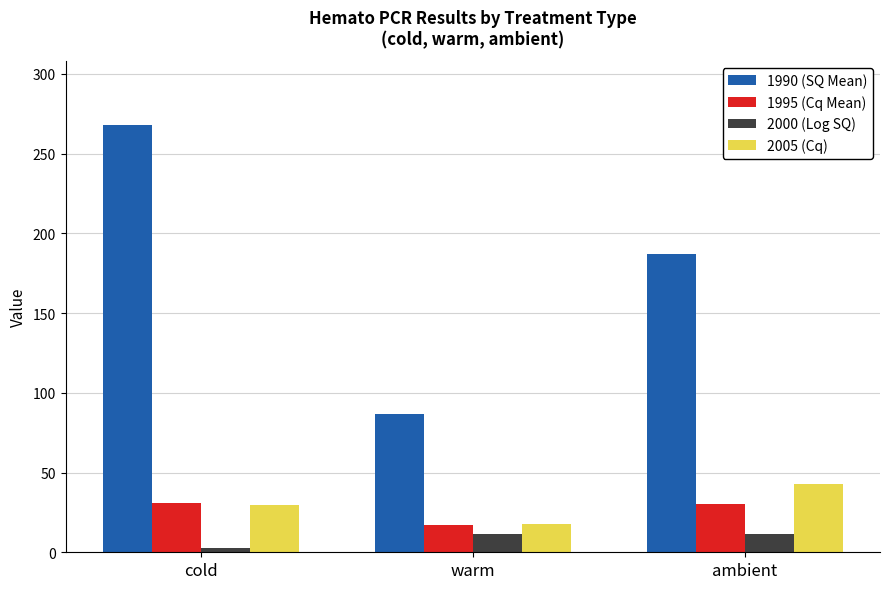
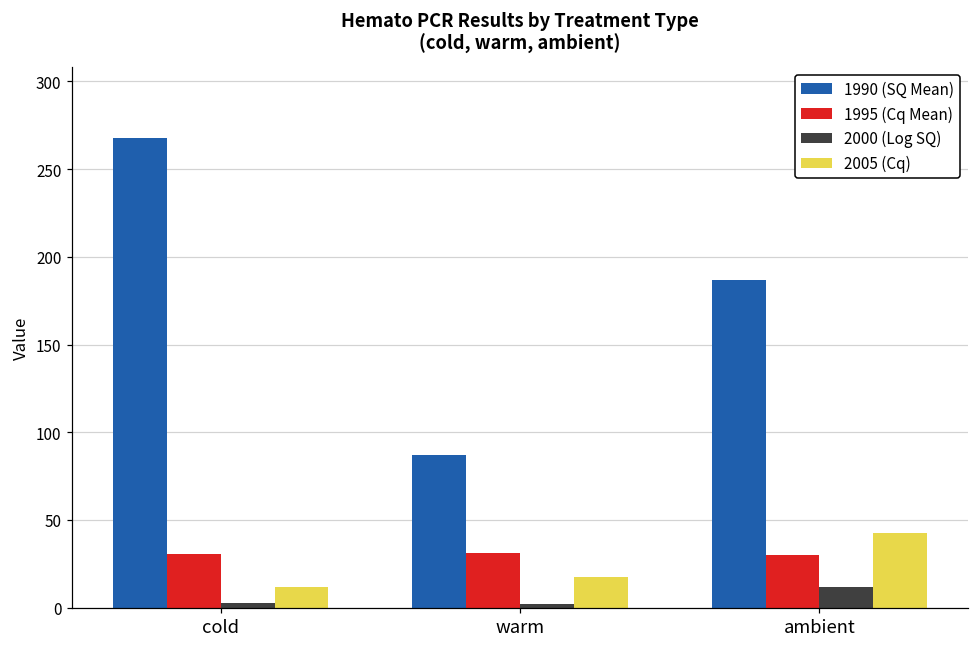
2005 (Cq), cold: 29 -> 12
1995 (Cq Mean), warm: 17 -> 31
2000 (Log SQ), warm: 12 -> 2
